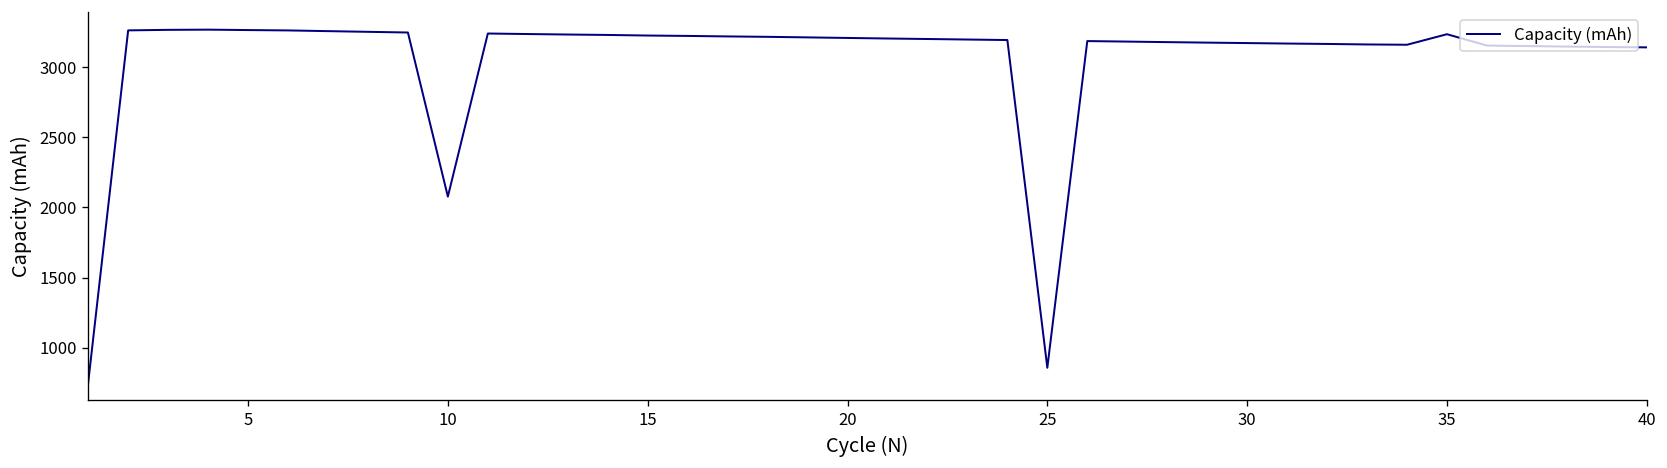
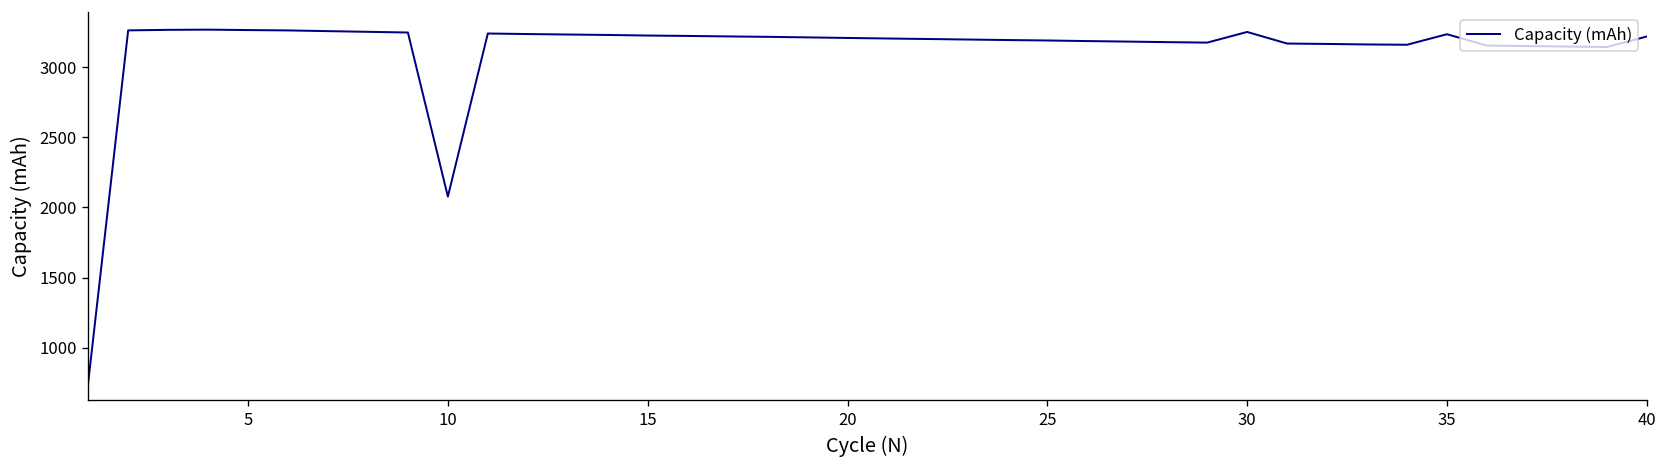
25: 860 -> 3190
30: 3170 -> 3250
40: 3140 -> 3220
